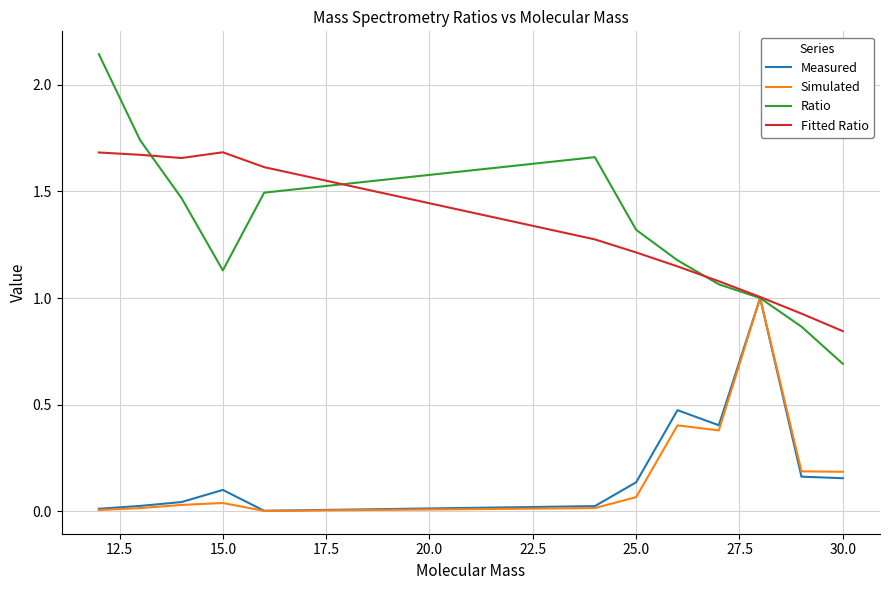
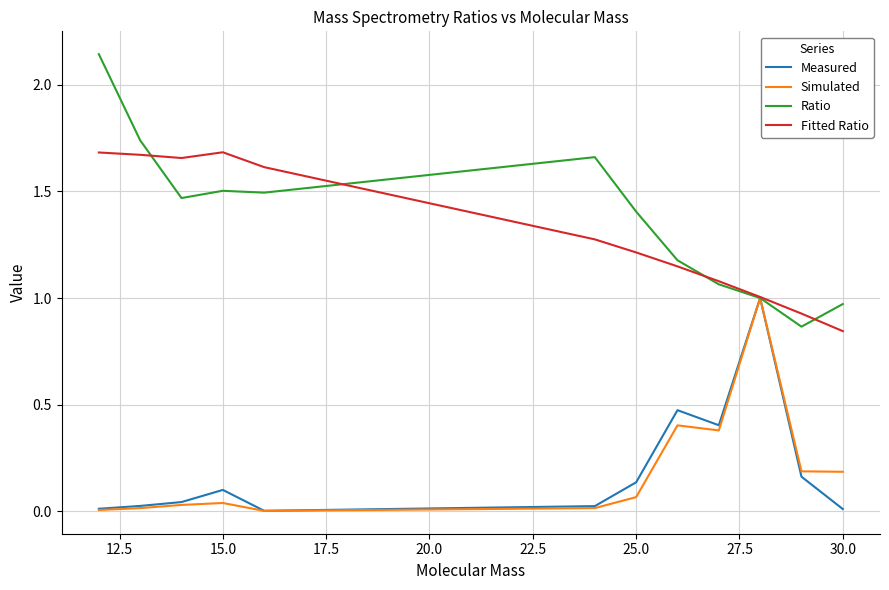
Ratio, 15.0: 1.13 -> 1.50
Ratio, 25.0: 1.32 -> 1.41
Measured, 30.0: 0.15 -> 0.01
Ratio, 30.0: 0.69 -> 0.97
